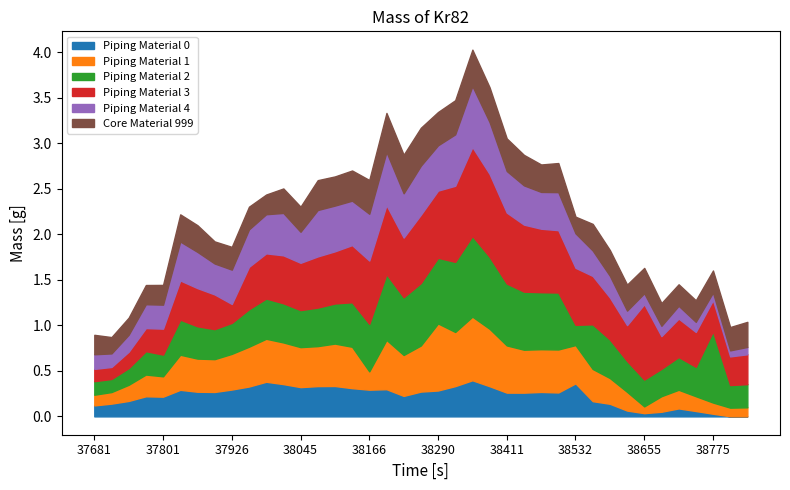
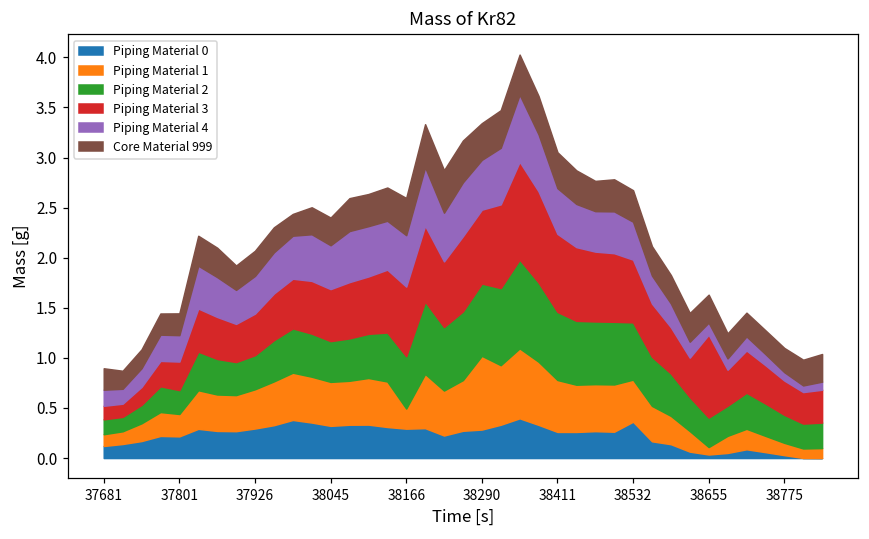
Piping Material 3, 37926: 0.2 -> 0.4
Piping Material 4, 38045: 0.3 -> 0.4
Piping Material 2, 38532: 0.2 -> 0.6
Core Material 999, 38532: 0.2 -> 0.3
Piping Material 2, 38775: 0.8 -> 0.3
